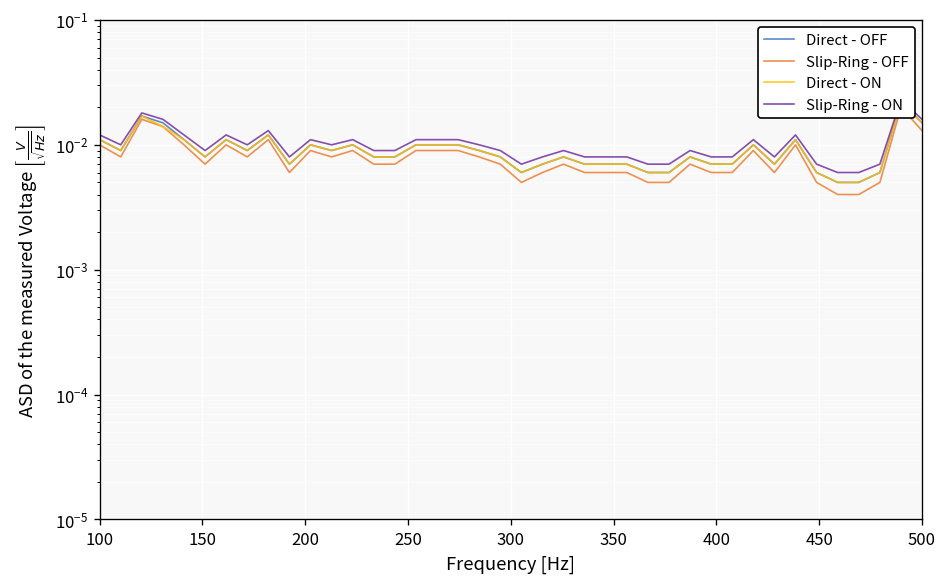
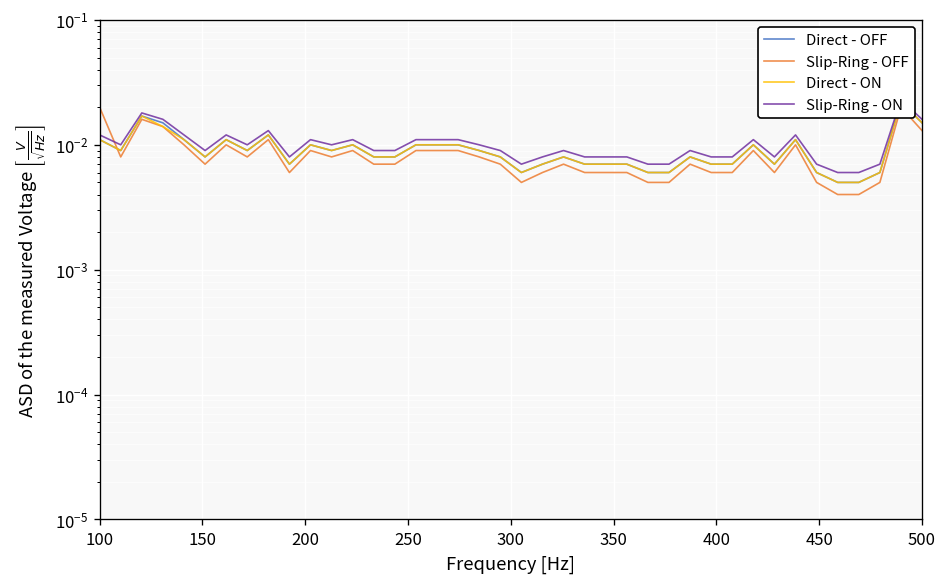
Slip-Ring - OFF, 100: 0.01 -> 0.02
